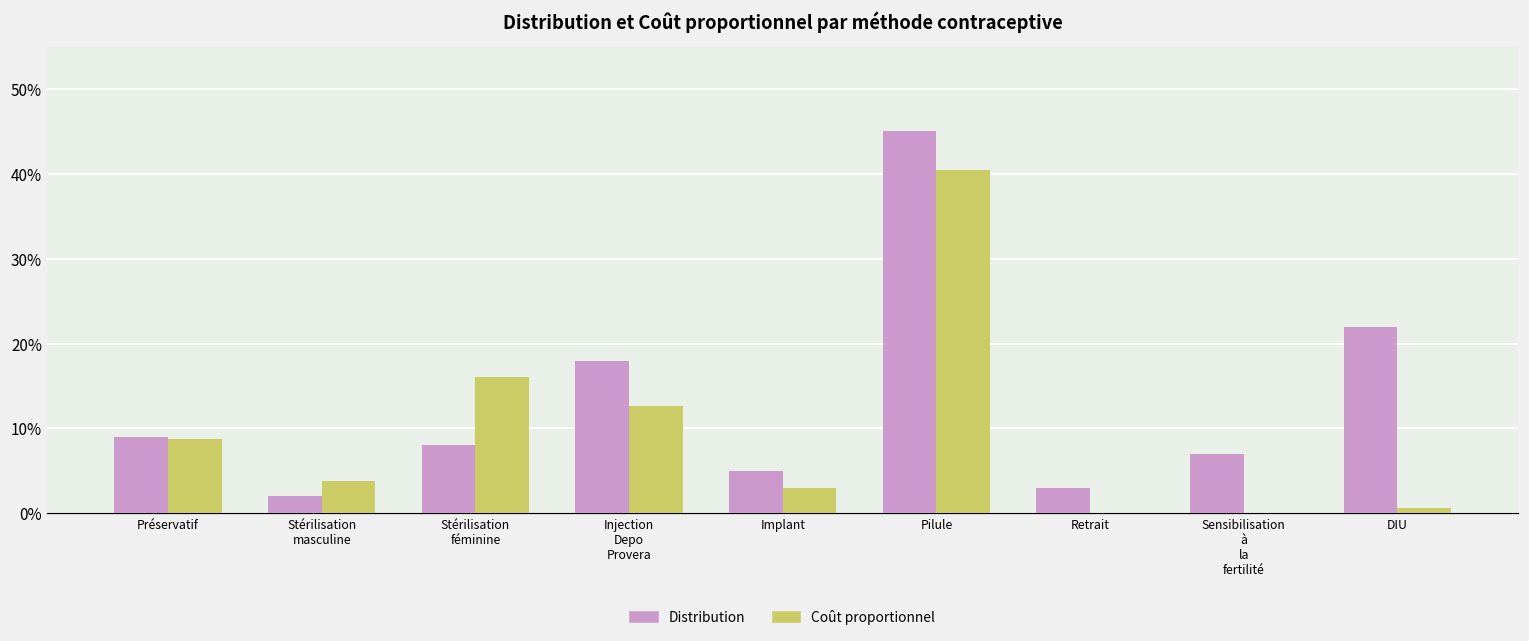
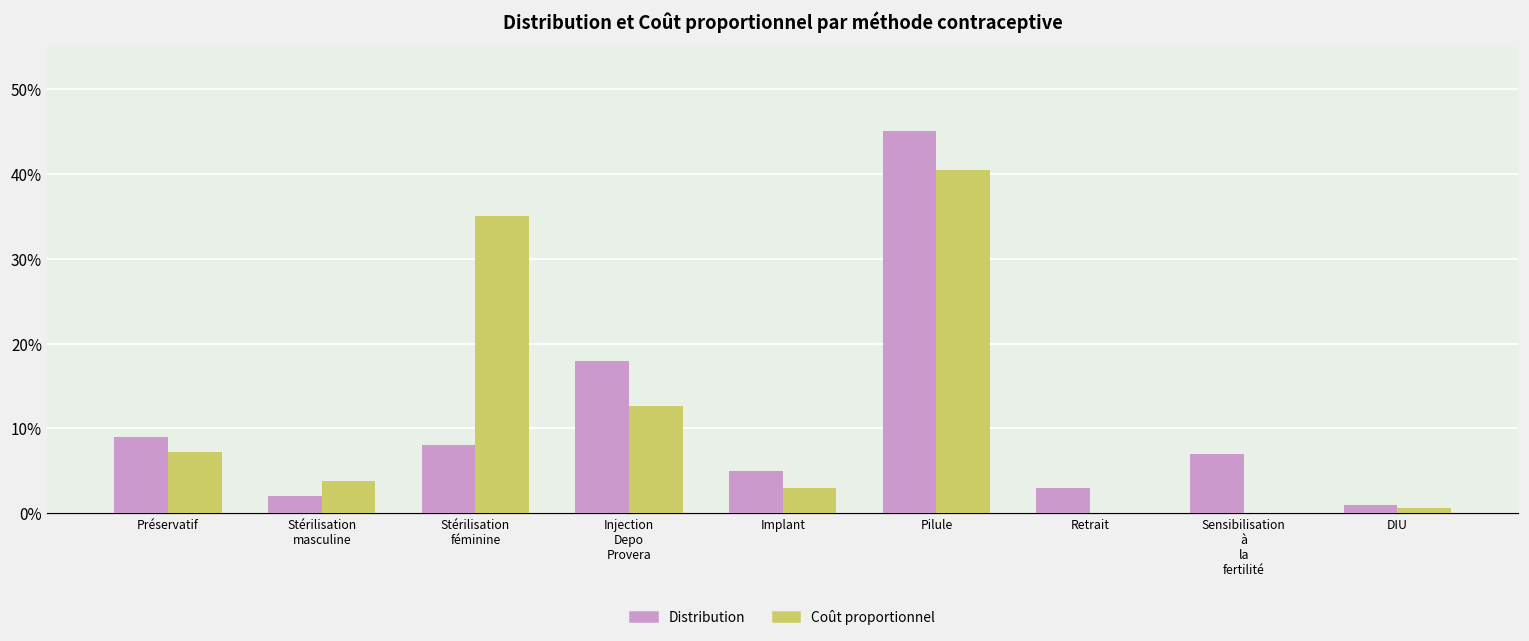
Coût proportionnel, Préservatif: 9% -> 7%
Coût proportionnel, Stérilisation féminine: 16% -> 35%
Distribution, DIU: 22% -> 1%
